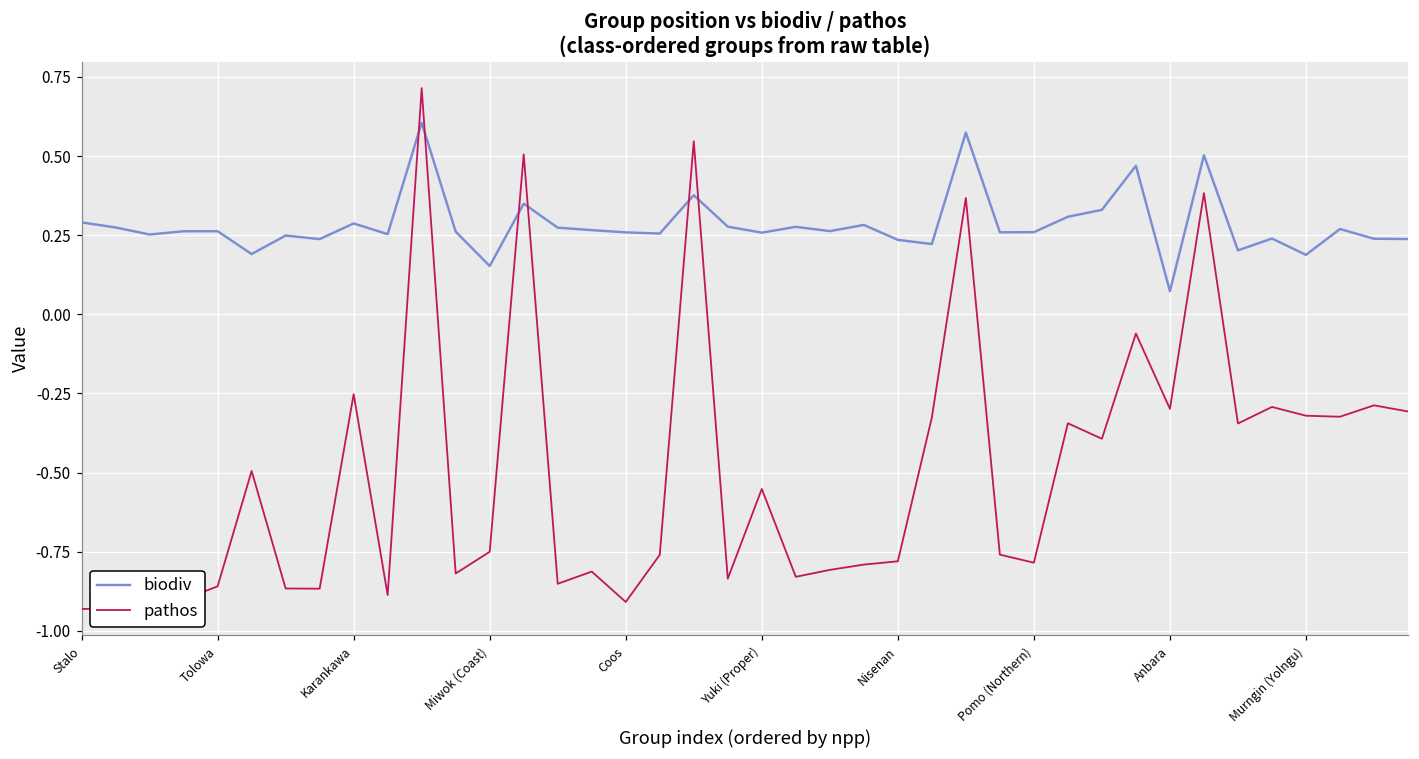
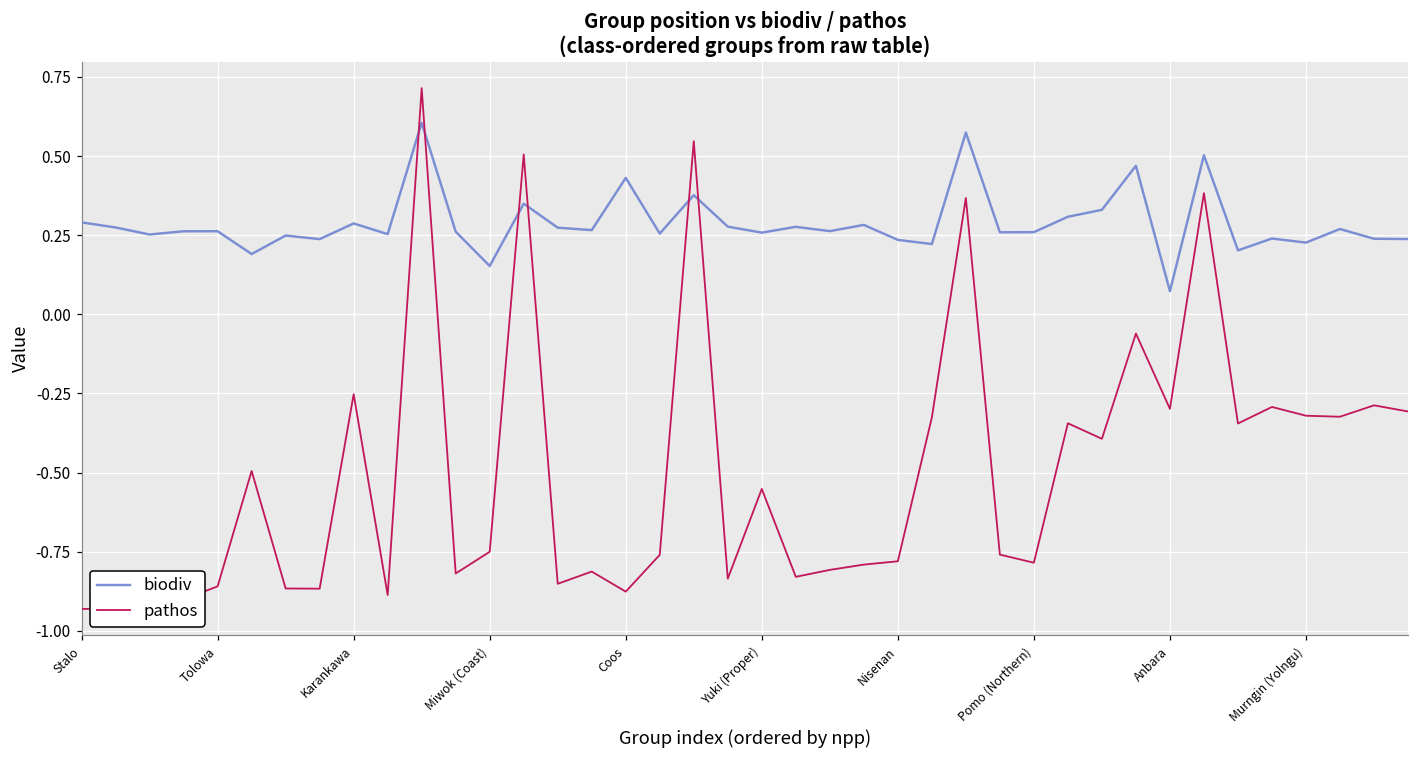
biodiv, Coos: 0.26 -> 0.43
pathos, Coos: -0.91 -> -0.88
biodiv, Murngin (Yolngu): 0.19 -> 0.23
